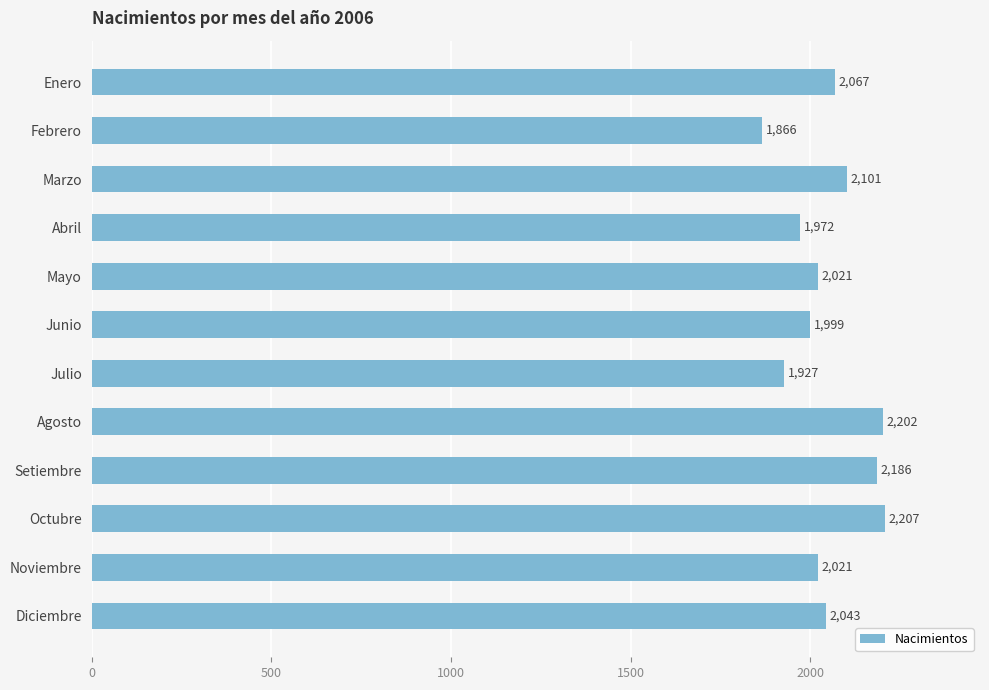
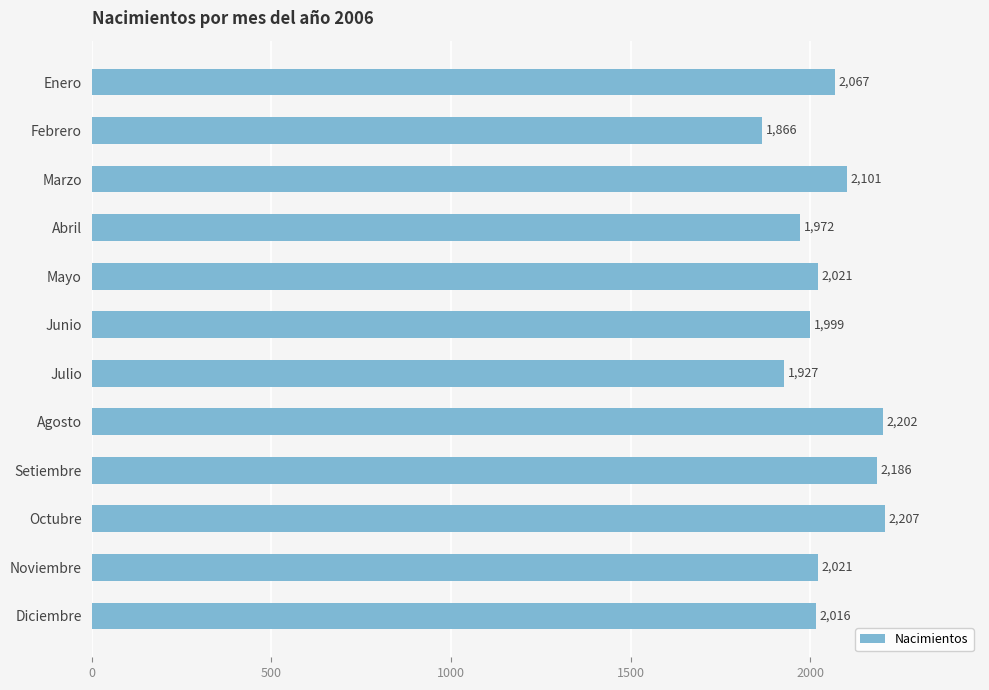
Diciembre: 2,043 -> 2,016
